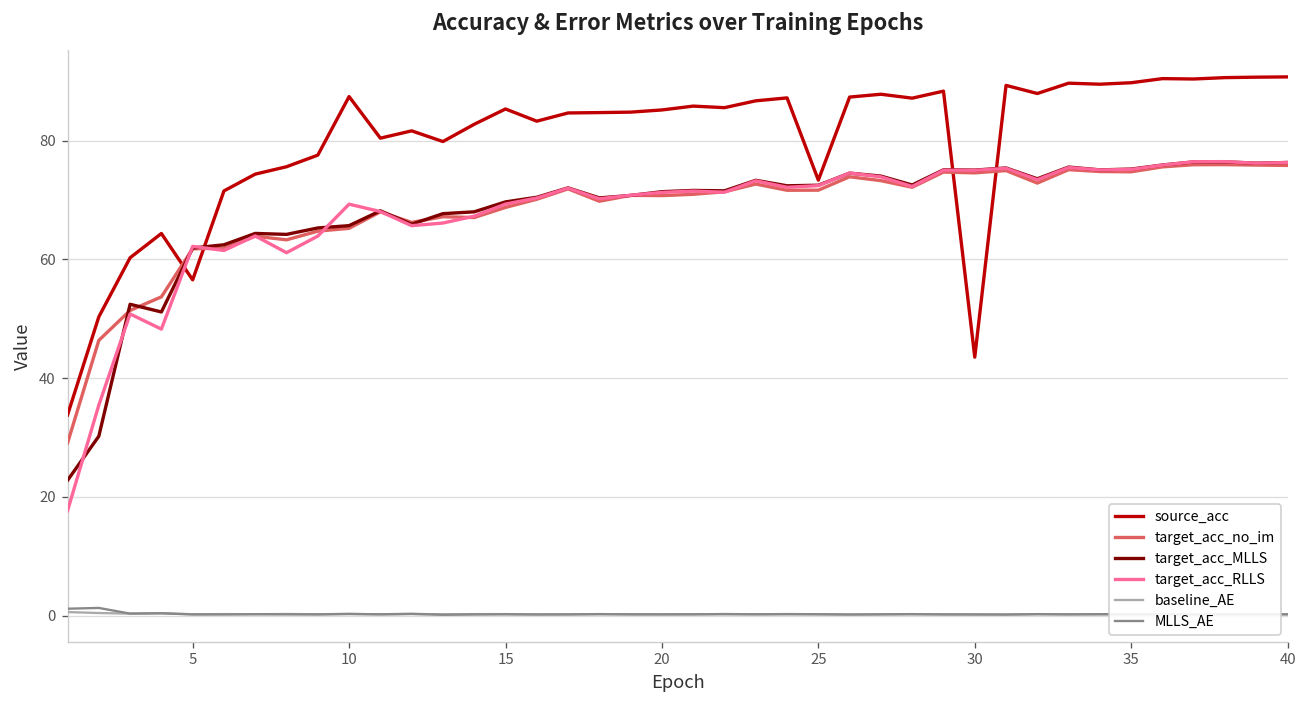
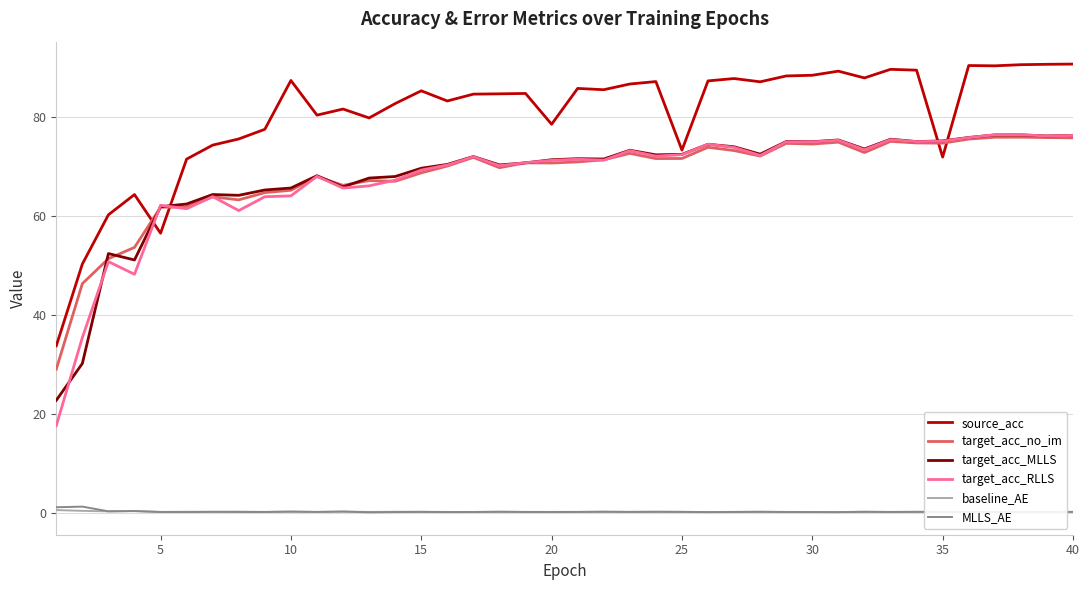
target_acc_RLLS, 10: 69 -> 64
source_acc, 20: 85 -> 79
source_acc, 30: 44 -> 89
source_acc, 35: 90 -> 72
